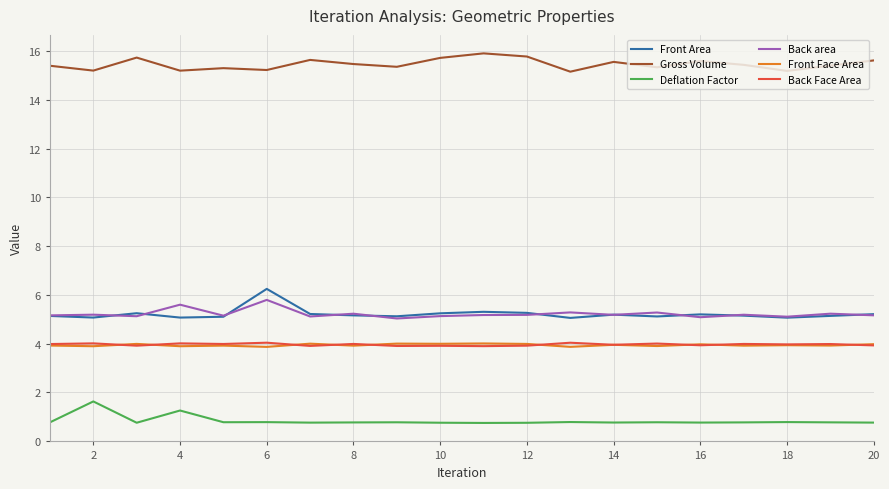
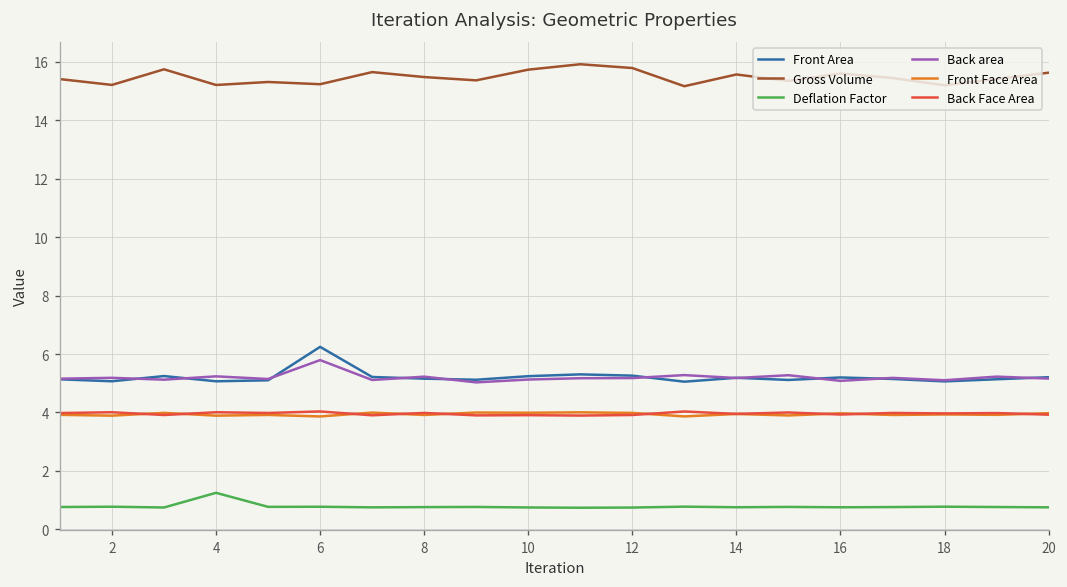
Deflation Factor, 2: 1.6 -> 0.8
Back area, 4: 5.6 -> 5.2
